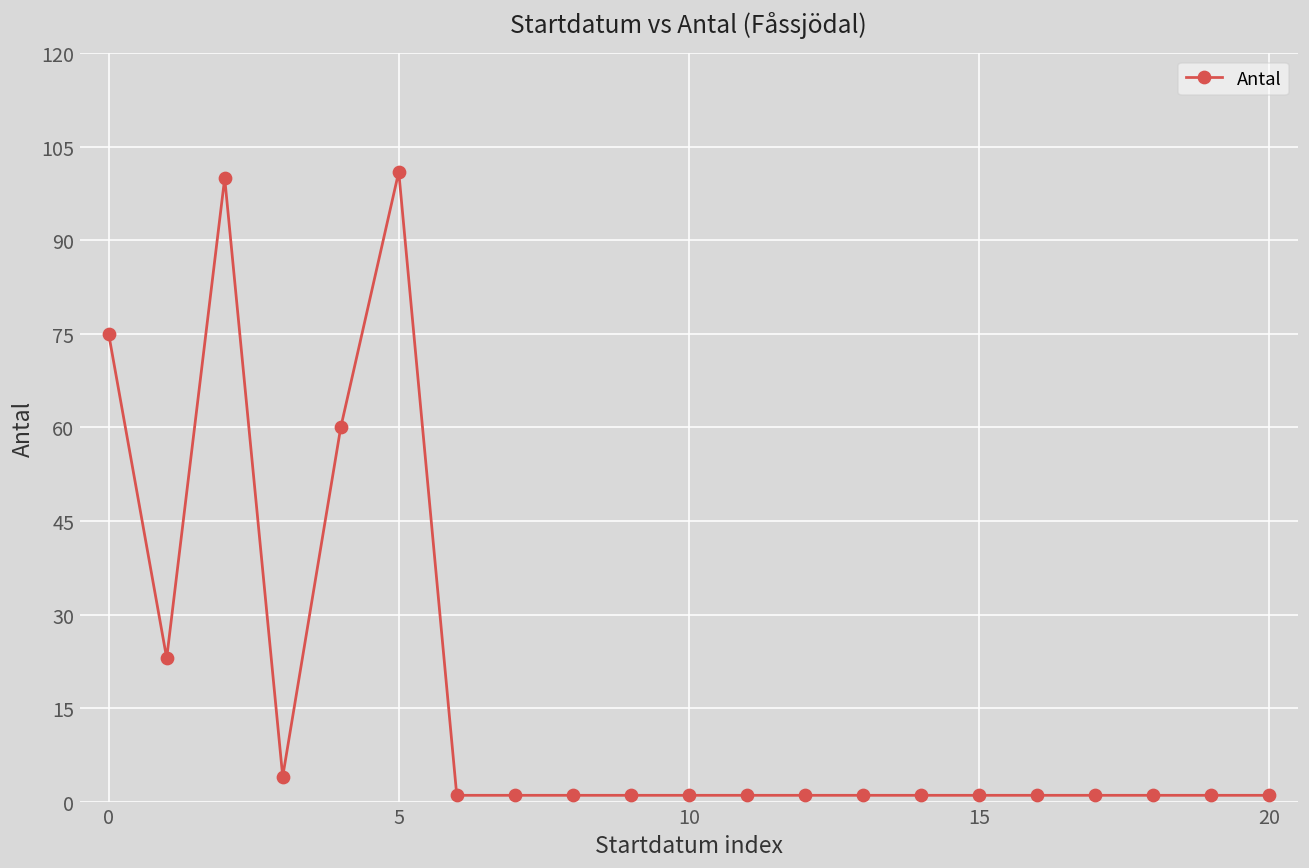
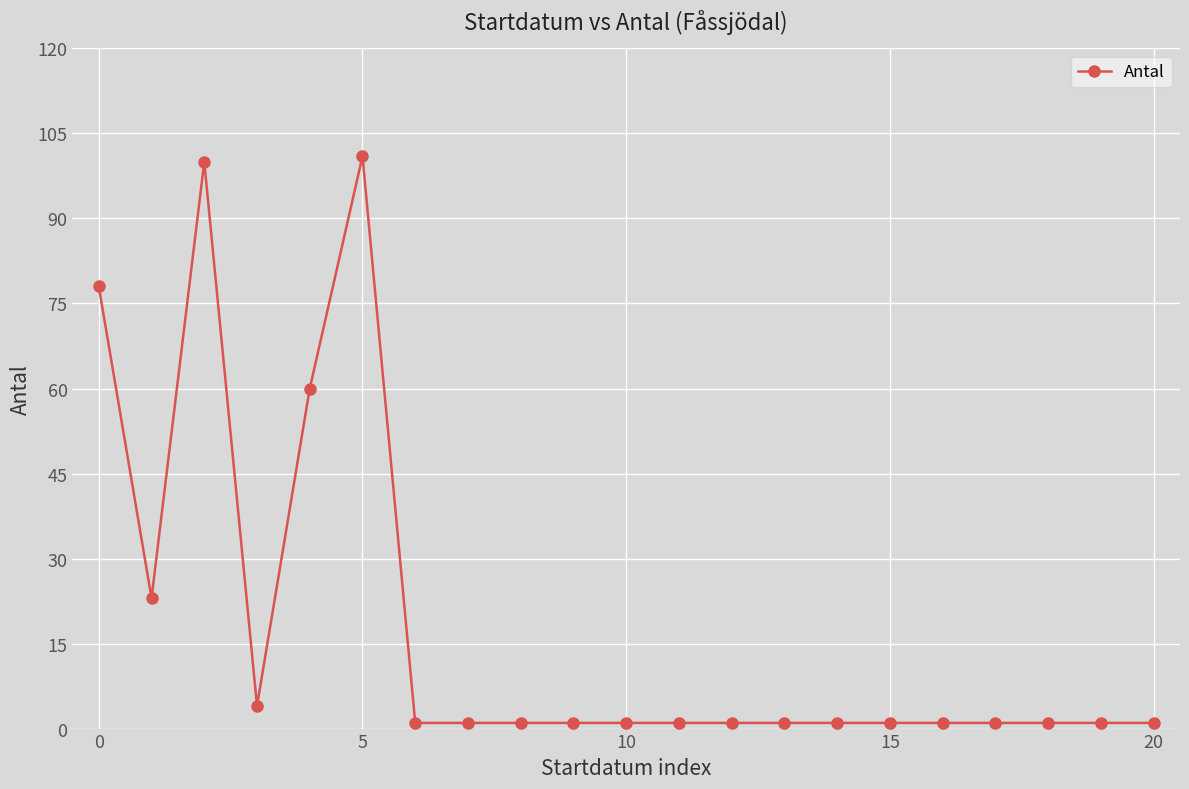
0: 75 -> 78
